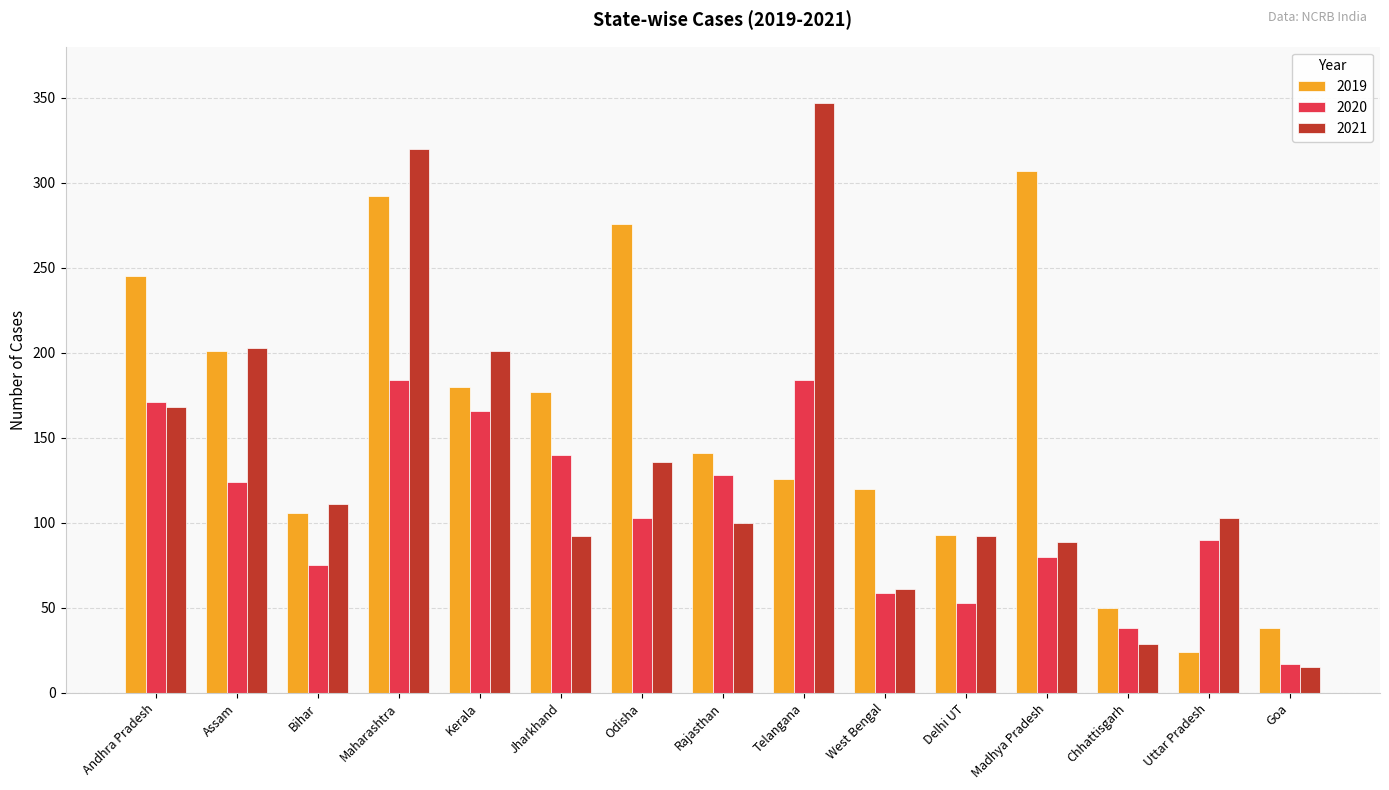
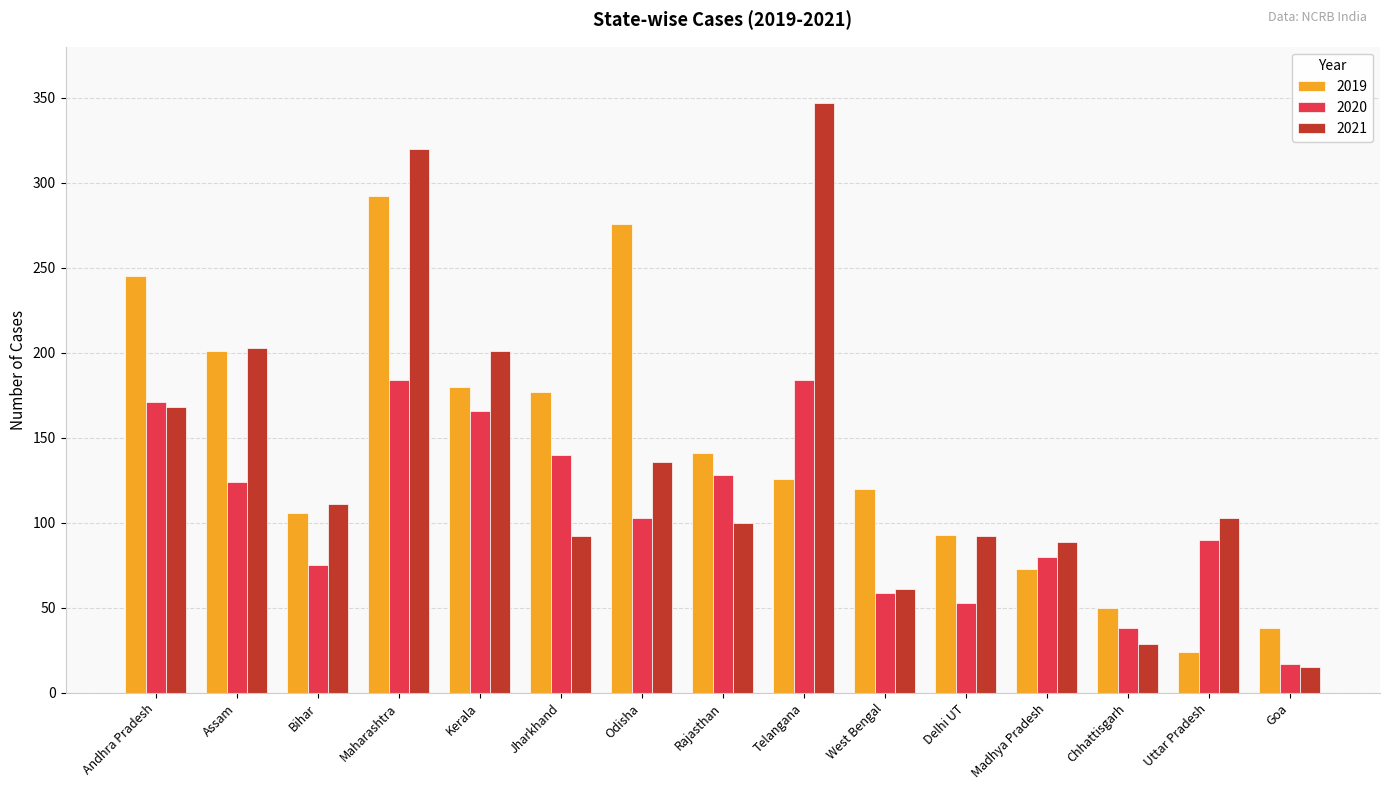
2019, Madhya Pradesh: 307 -> 73
